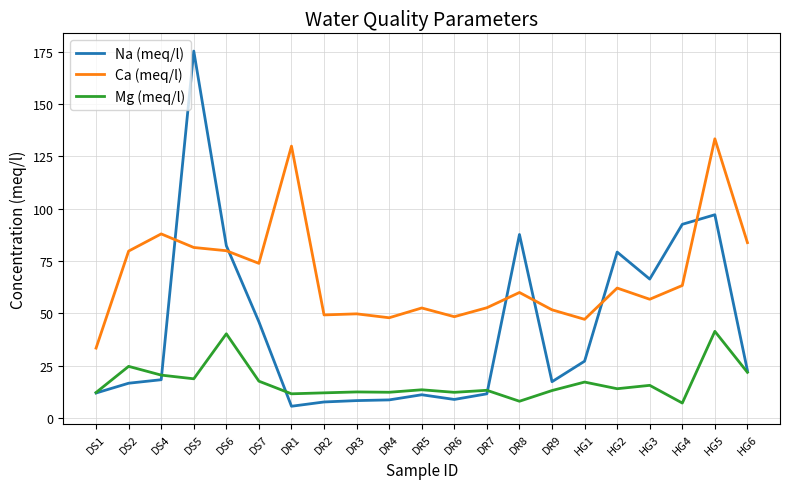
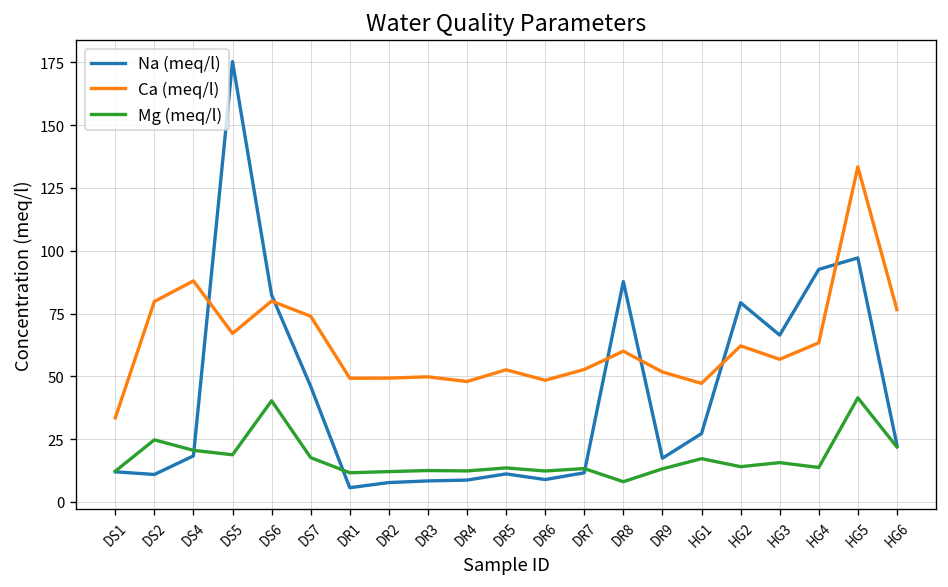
Na (meq/l), DS2: 17 -> 11
Ca (meq/l), DS5: 82 -> 67
Ca (meq/l), DR1: 130 -> 49
Mg (meq/l), HG4: 7 -> 14
Ca (meq/l), HG6: 84 -> 77
